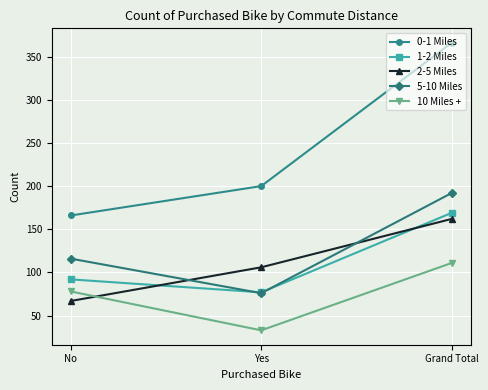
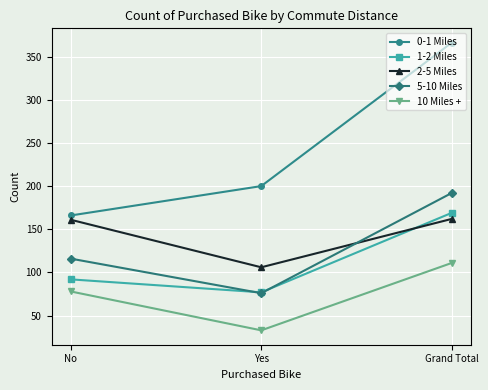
2-5 Miles, No: 70 -> 160
